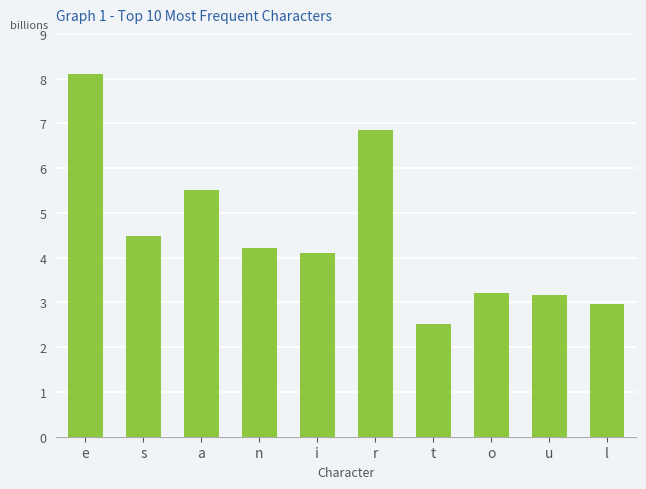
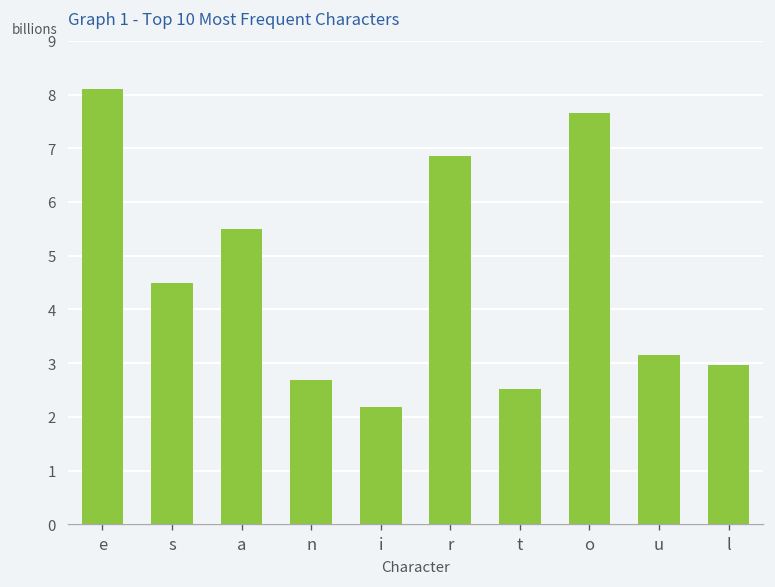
n: 4.2 -> 2.7
i: 4.1 -> 2.2
o: 3.2 -> 7.7
